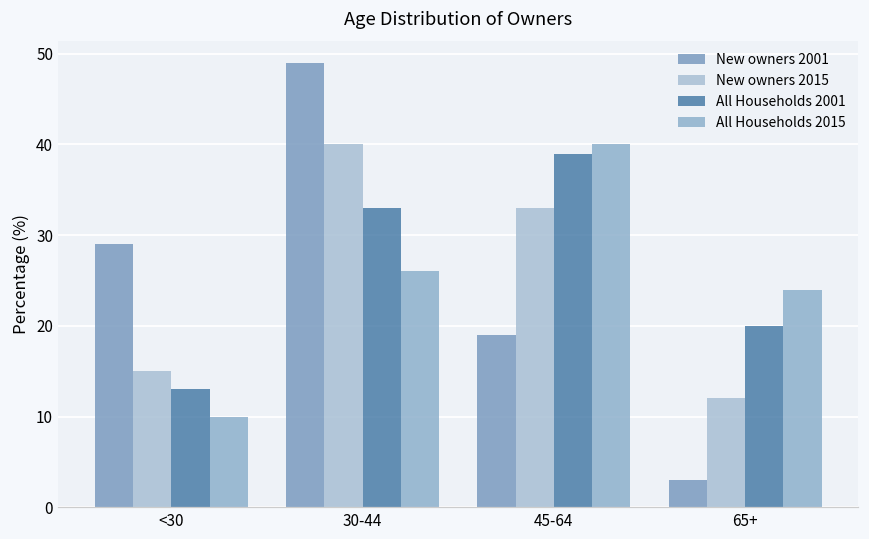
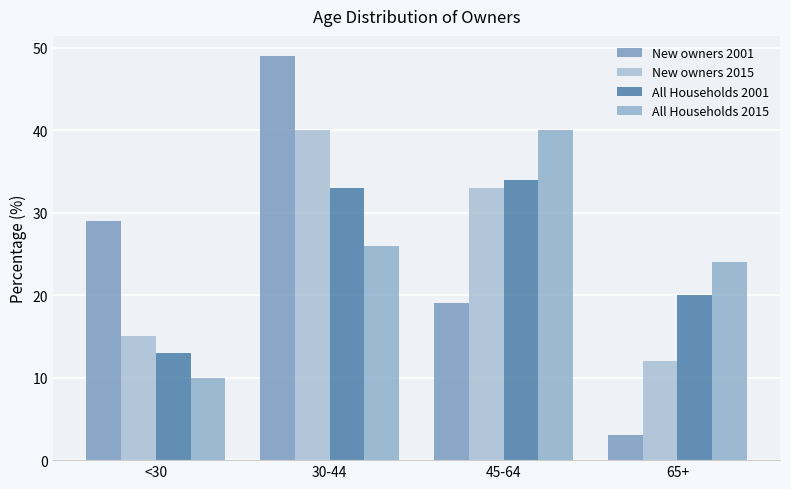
All Households 2001, 45-64: 39 -> 34
